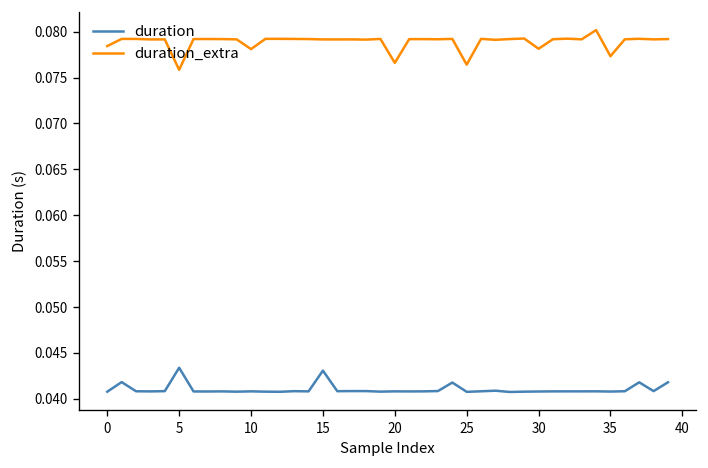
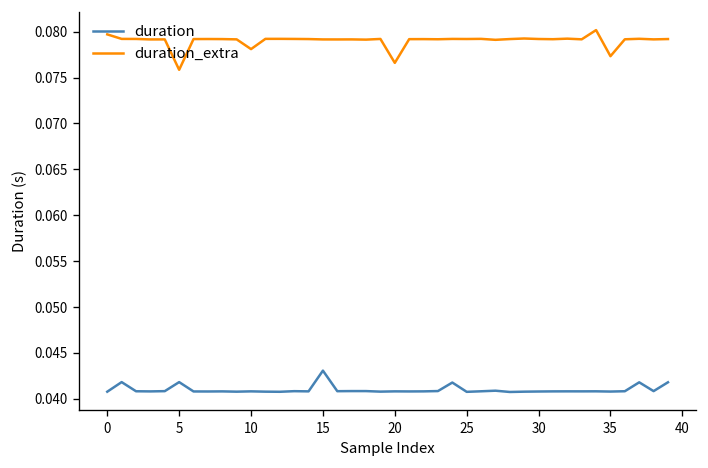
duration_extra, 0: 0.078 -> 0.080
duration, 5: 0.043 -> 0.042
duration_extra, 25: 0.076 -> 0.079
duration_extra, 30: 0.078 -> 0.079
